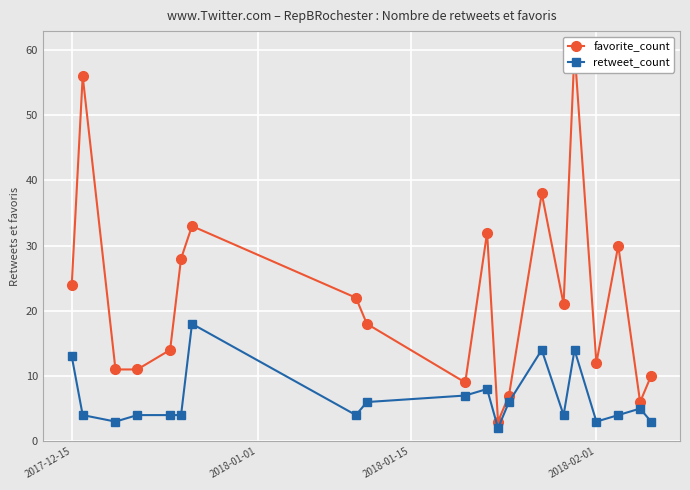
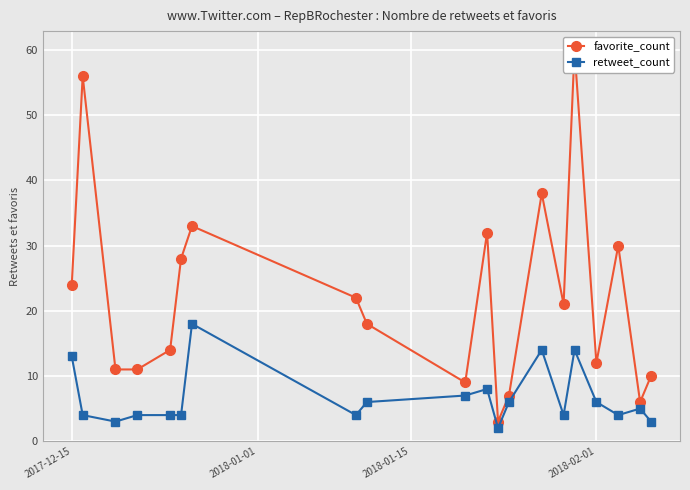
retweet_count, 2018-02-01: 3 -> 6
